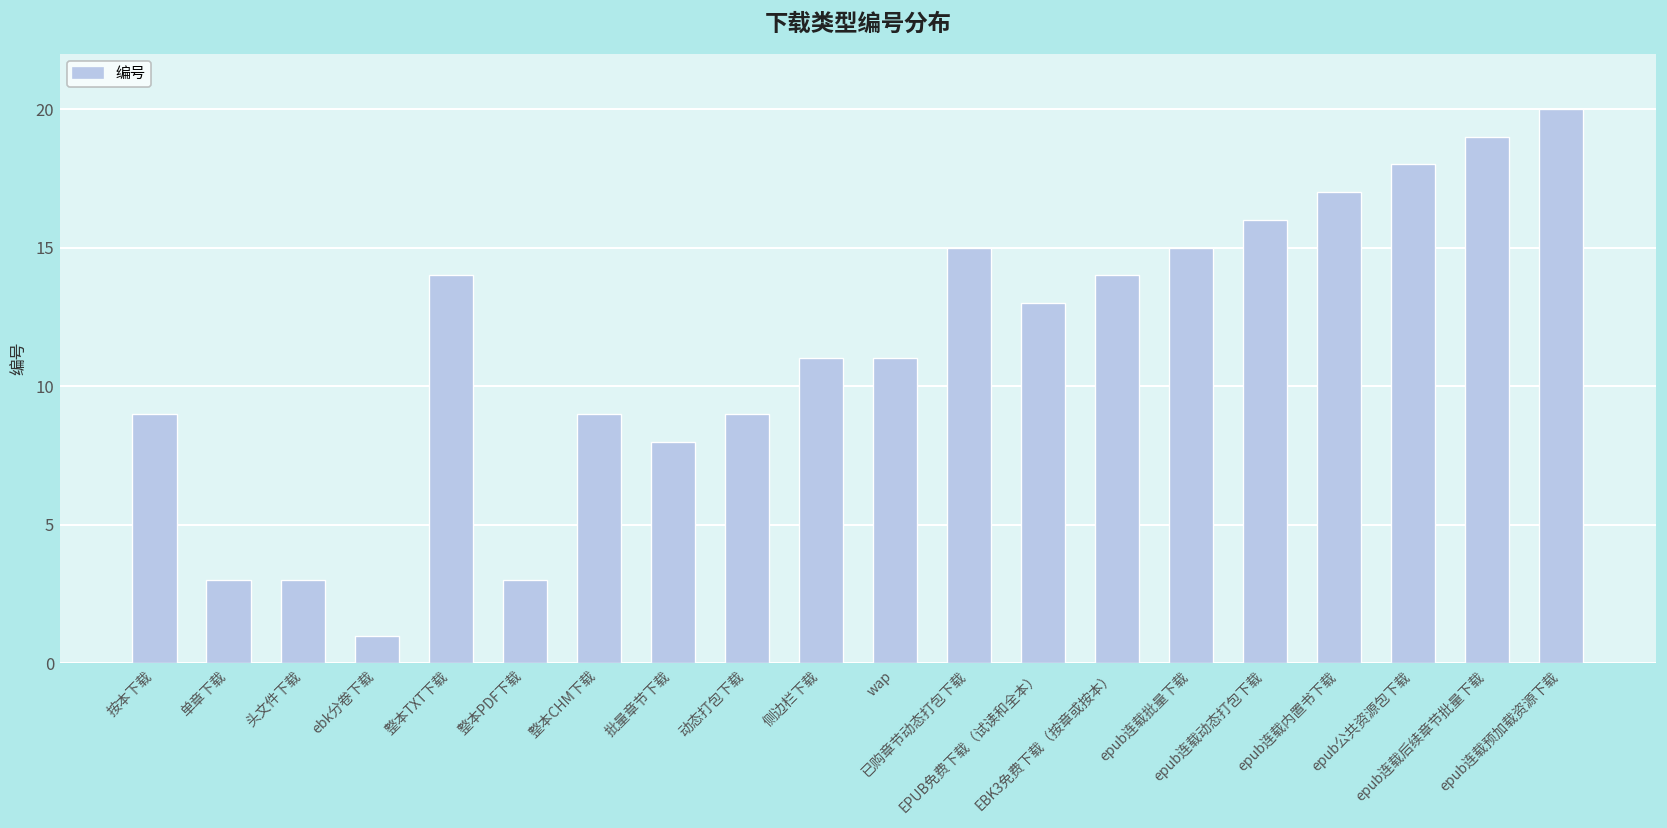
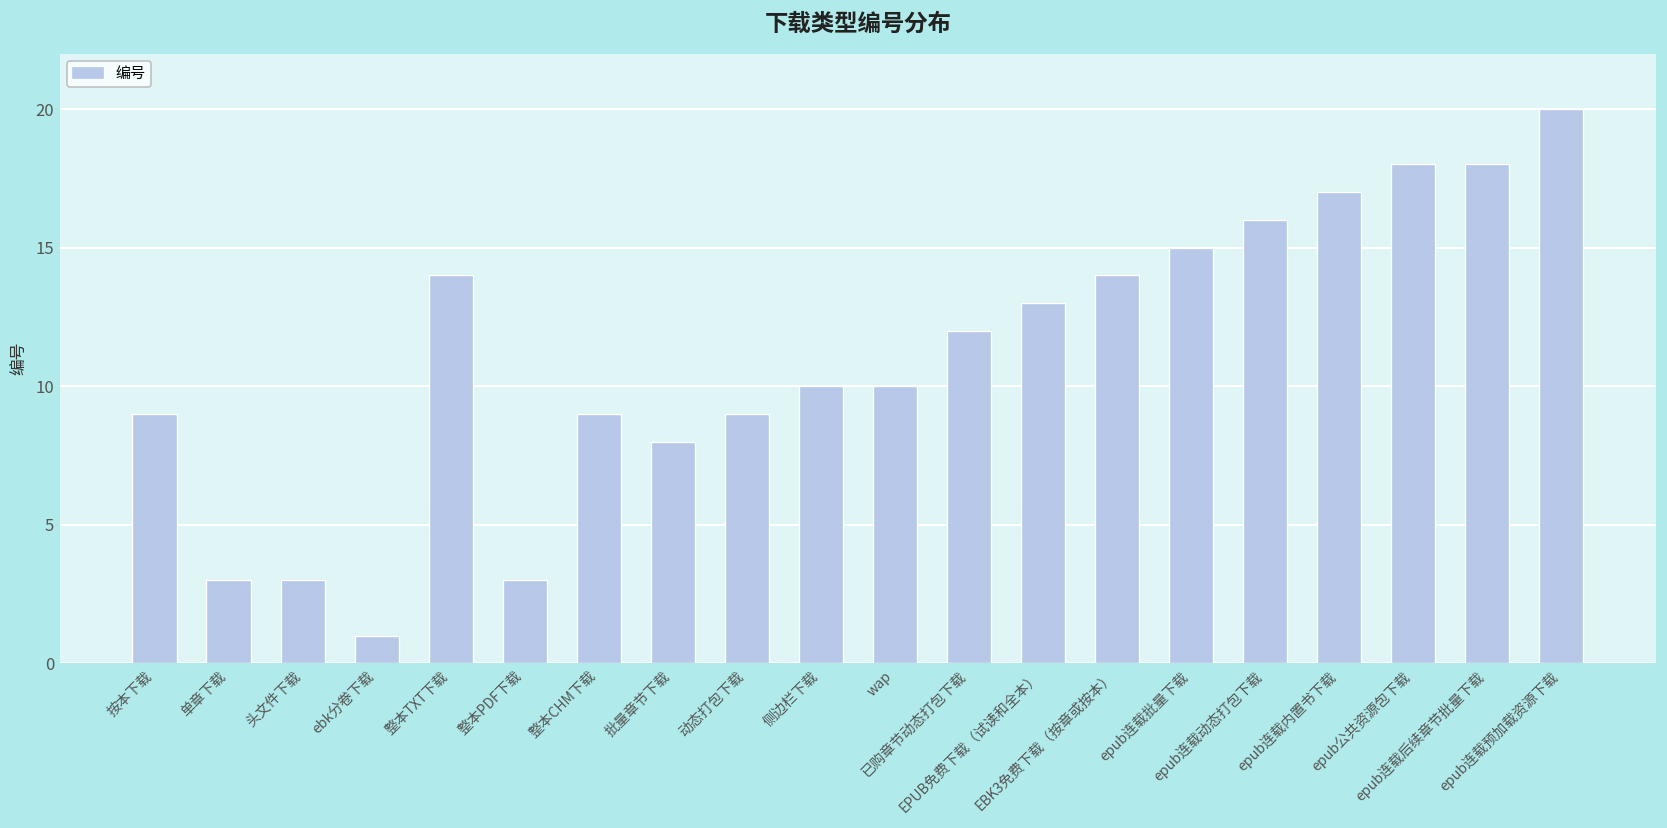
侧边栏下载: 11 -> 10
wap: 11 -> 10
已购章节动态打包下载: 15 -> 12
epub连载后续章节批量下载: 19 -> 18
